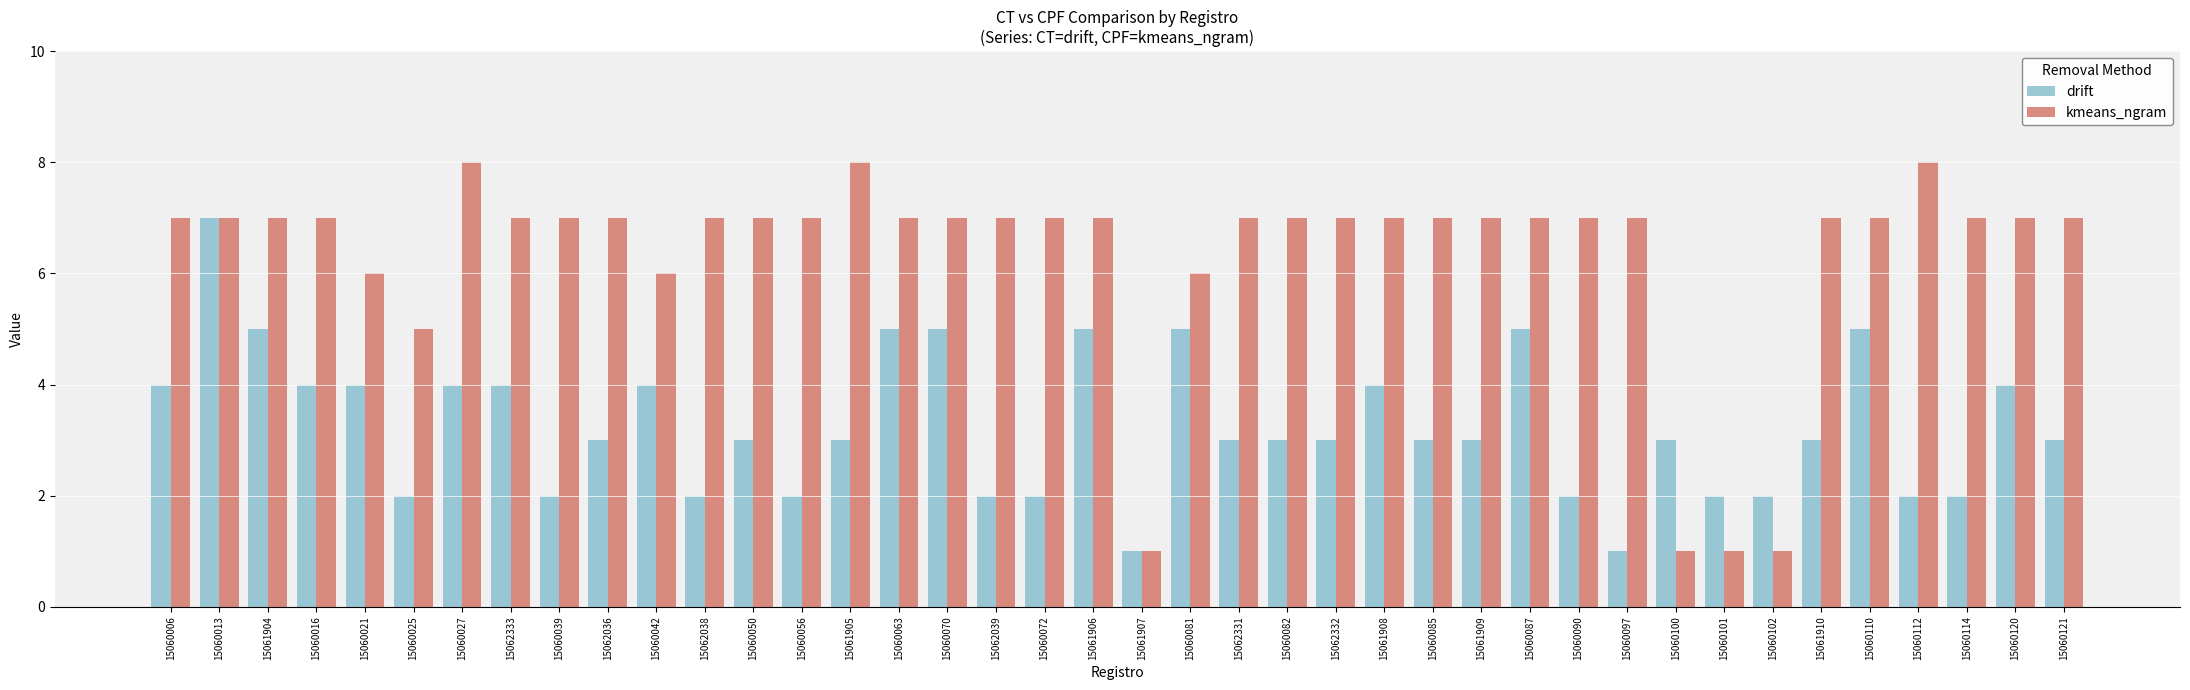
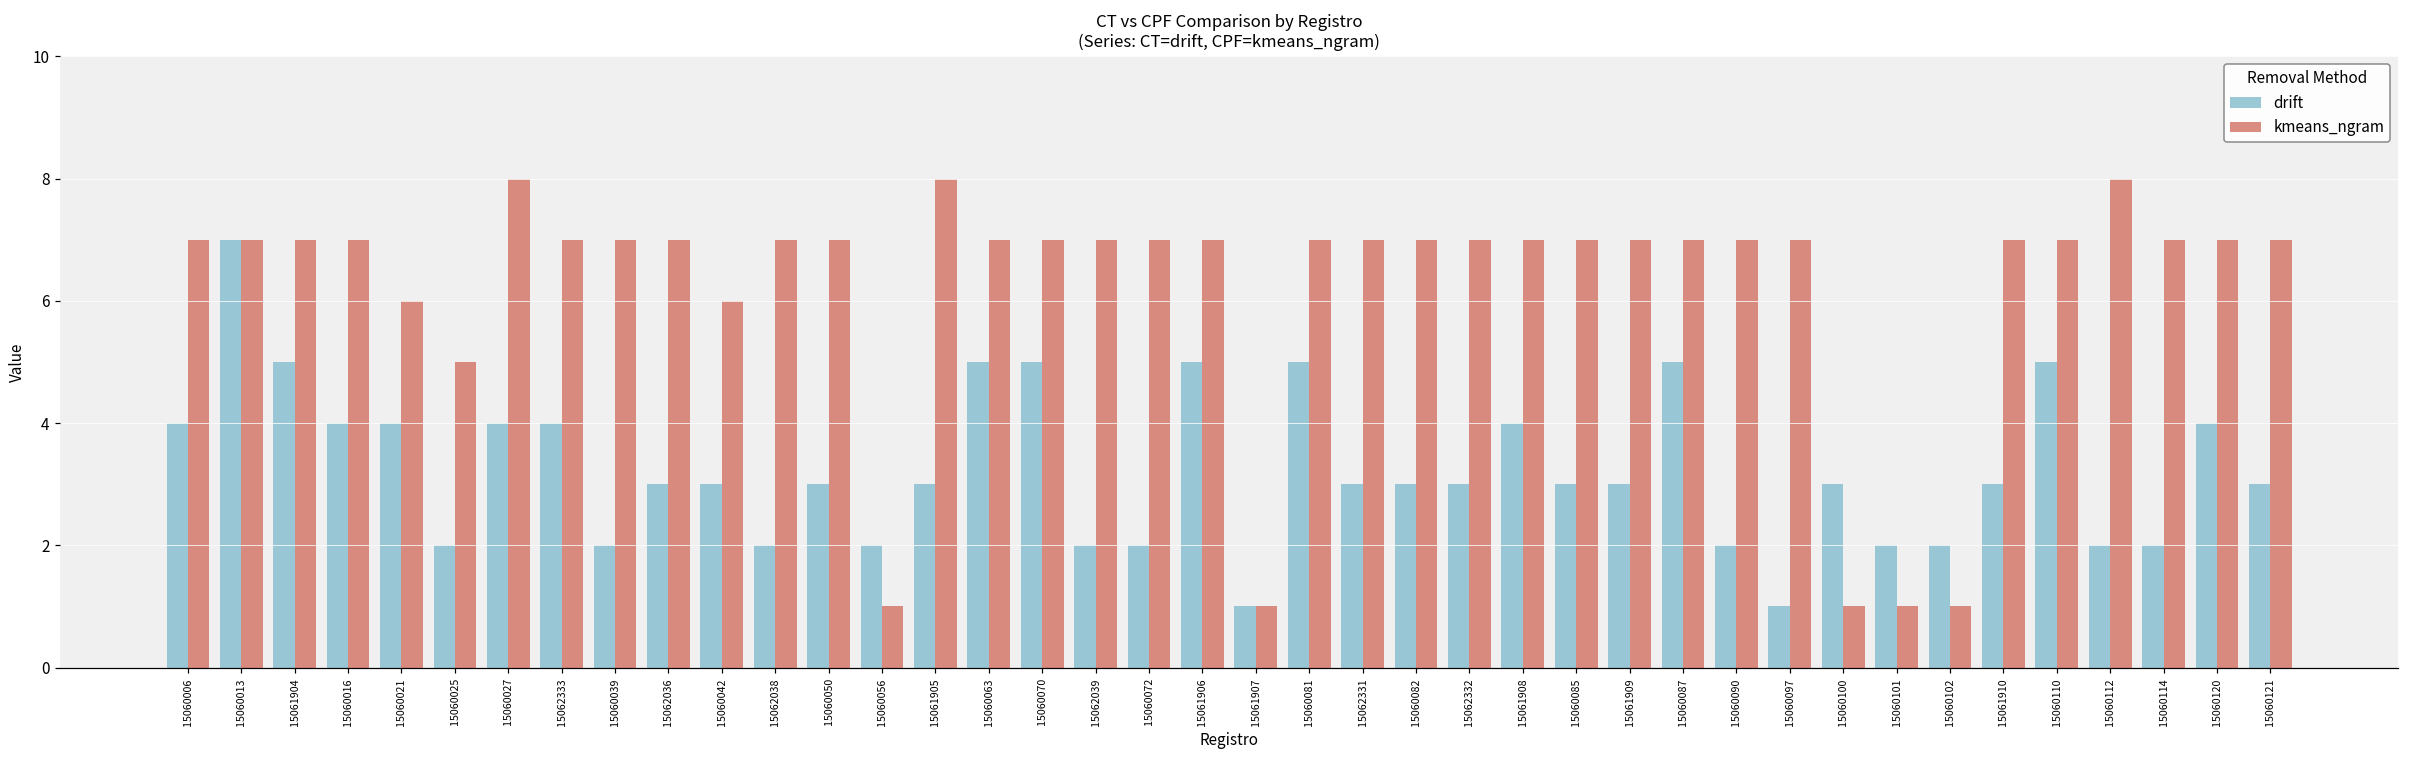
drift, 15060042: 4 -> 3
kmeans_ngram, 15060056: 7 -> 1
kmeans_ngram, 15060081: 6 -> 7
